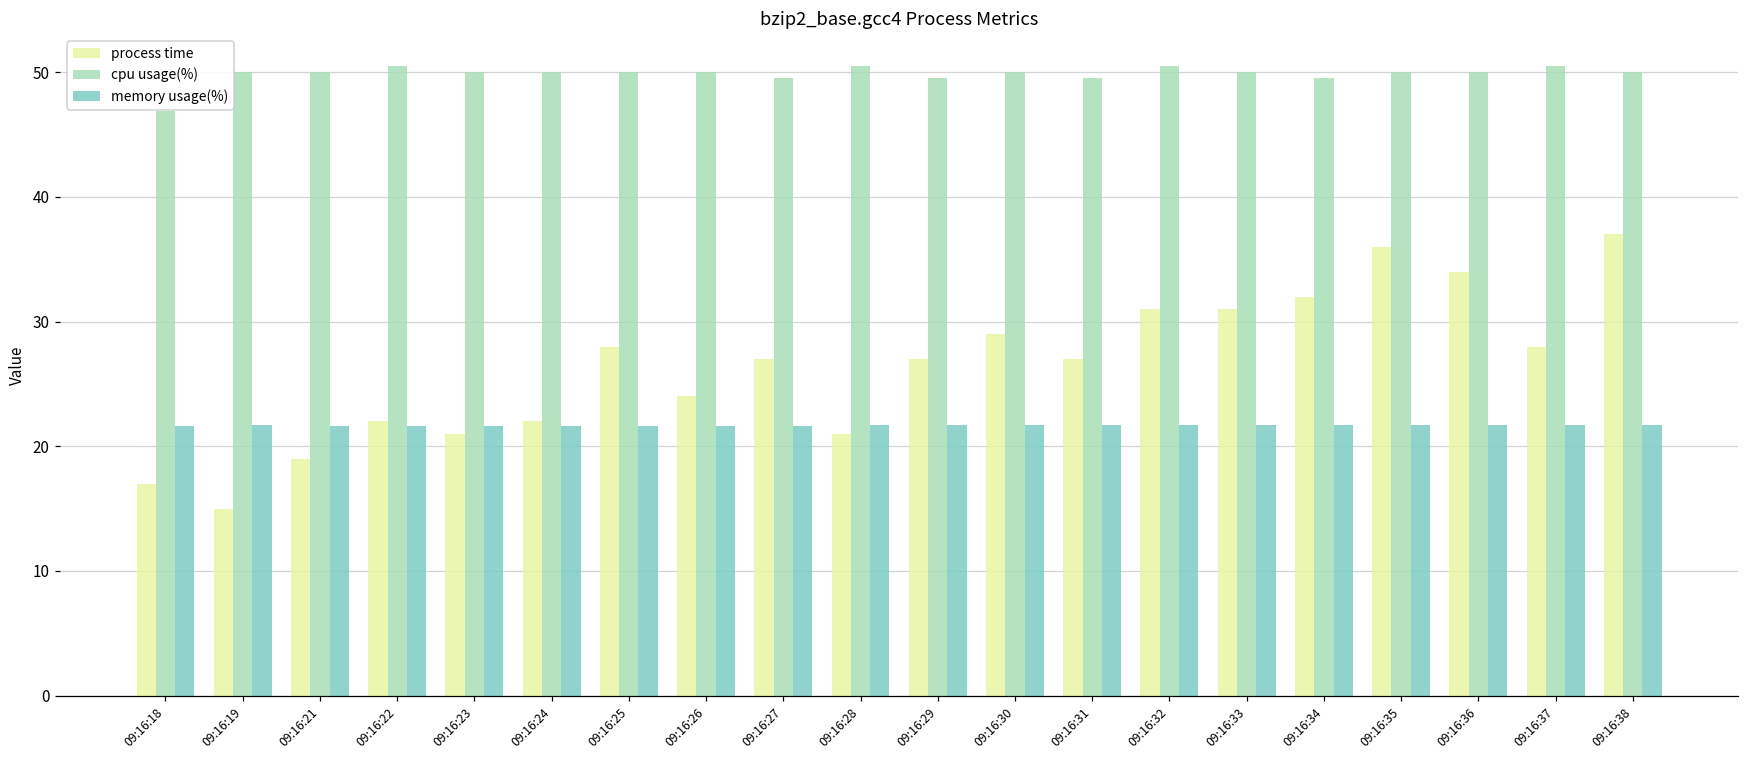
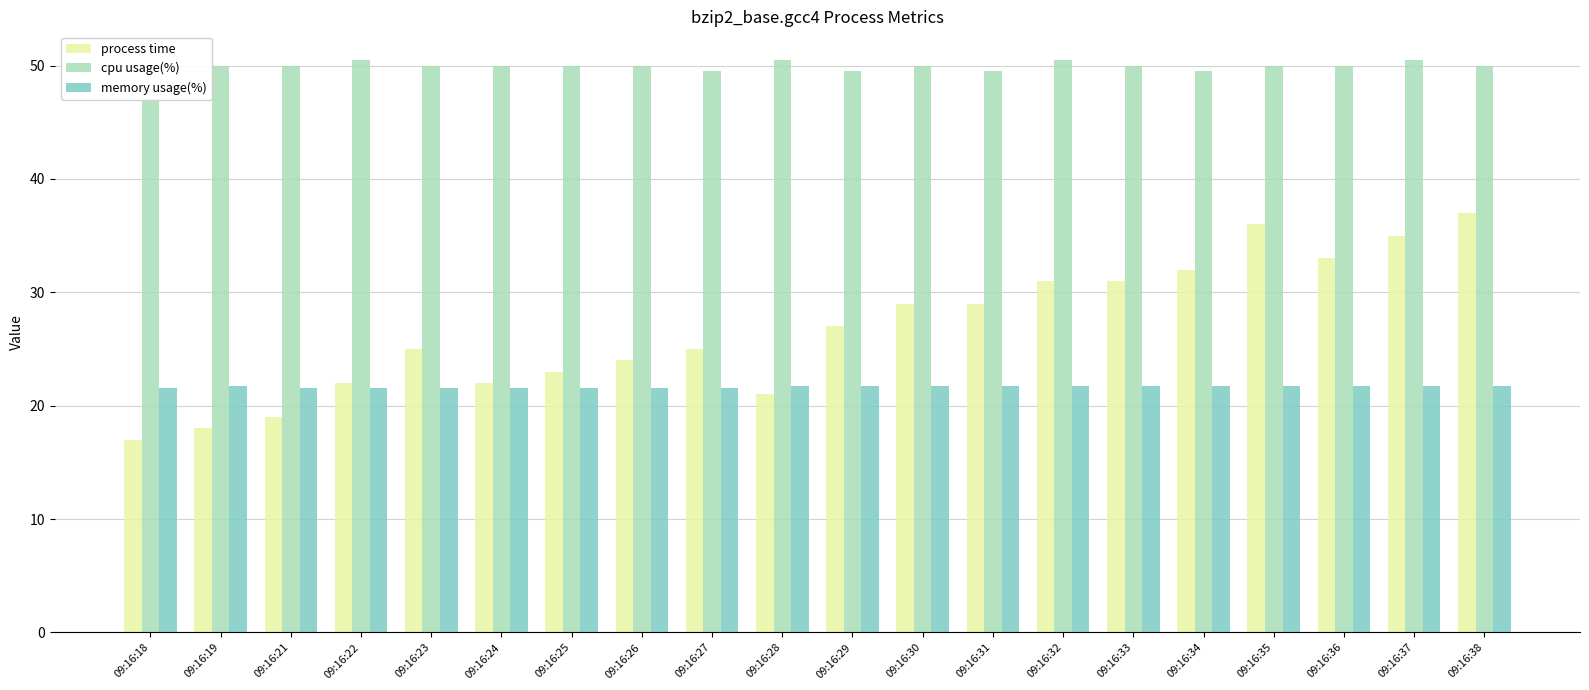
process time, 09:16:19: 15 -> 18
process time, 09:16:23: 21 -> 25
process time, 09:16:25: 28 -> 23
process time, 09:16:27: 27 -> 25
process time, 09:16:31: 27 -> 29
process time, 09:16:36: 34 -> 33
process time, 09:16:37: 28 -> 35
